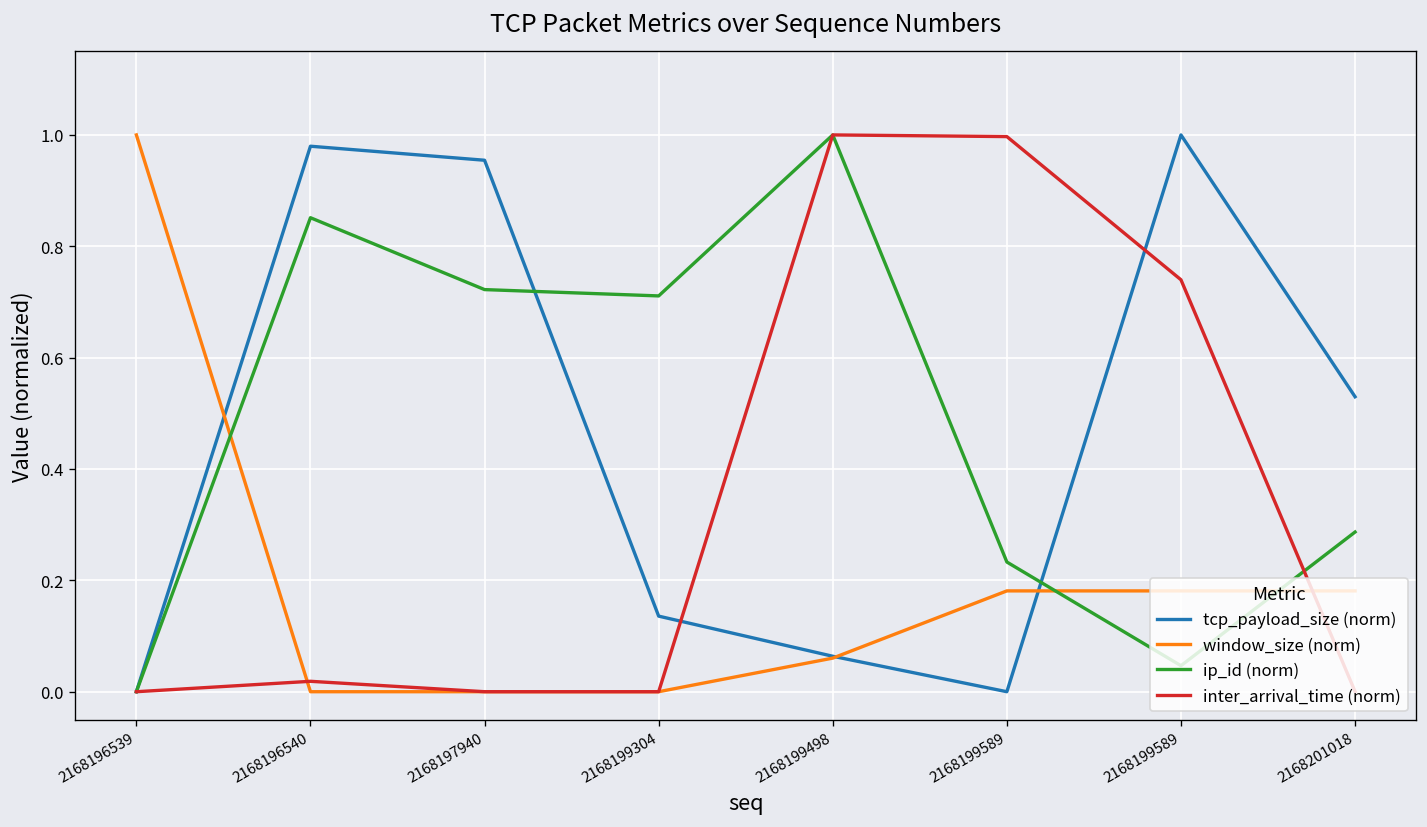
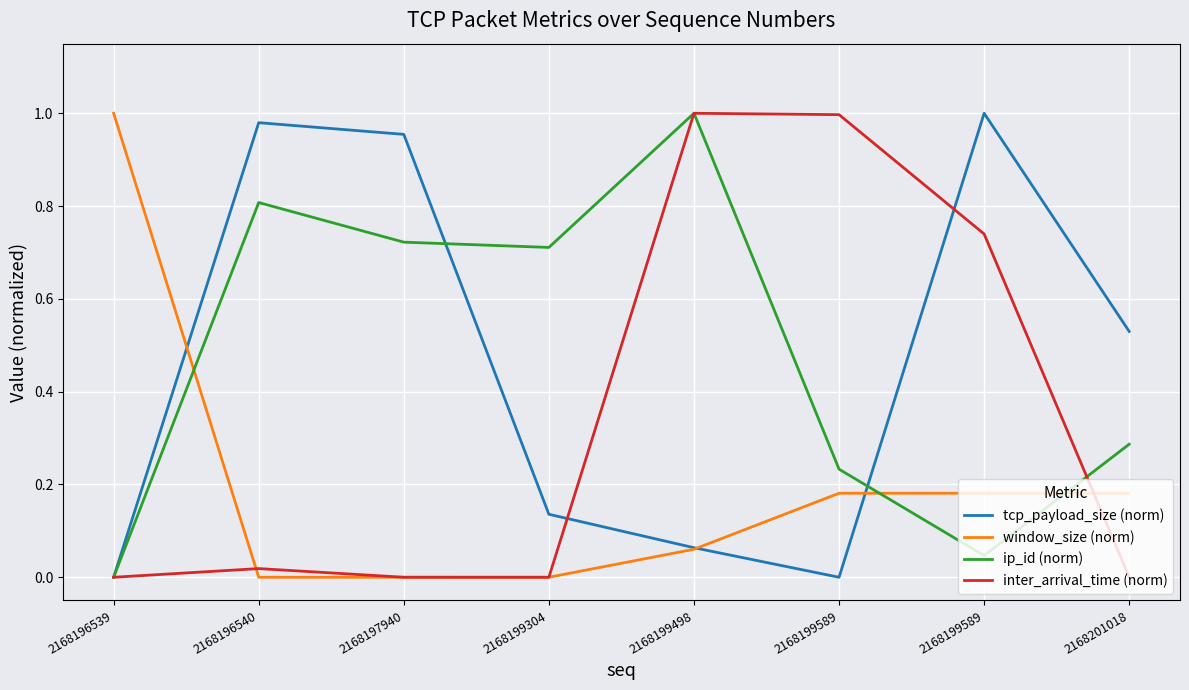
ip_id (norm), 2168196540: 0.85 -> 0.81
